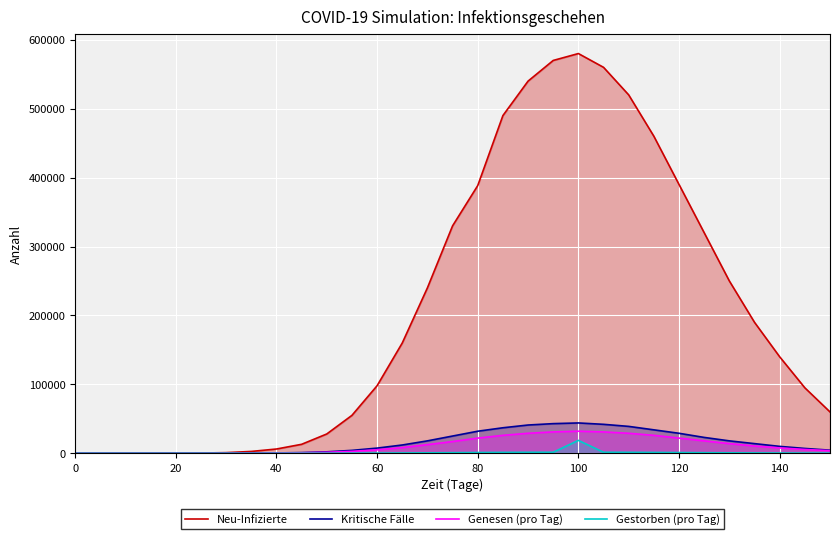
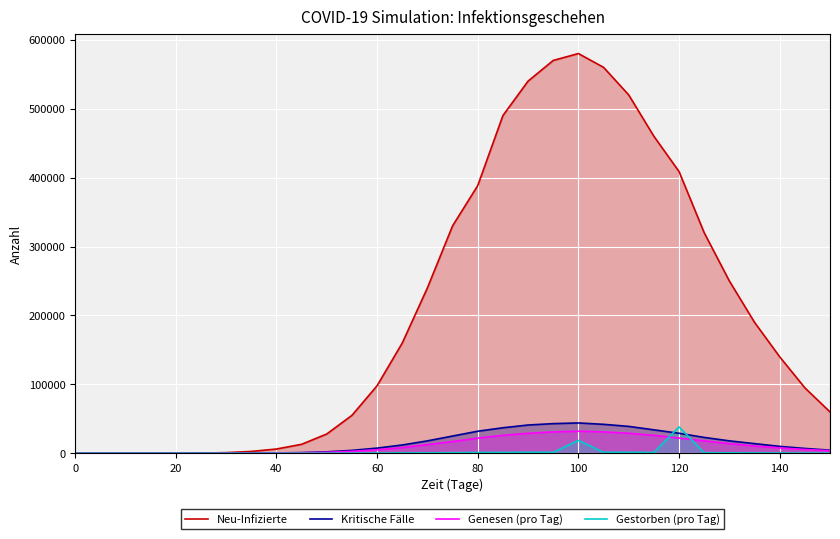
Neu-Infizierte, 120: 390000 -> 410000
Gestorben (pro Tag), 120: 0 -> 40000
